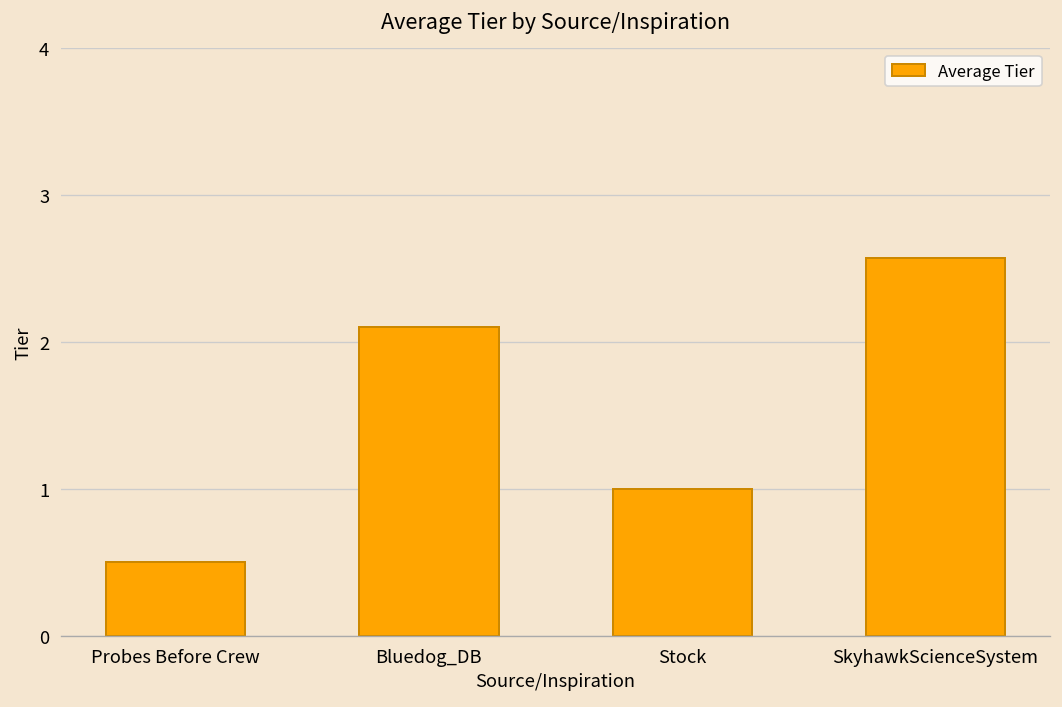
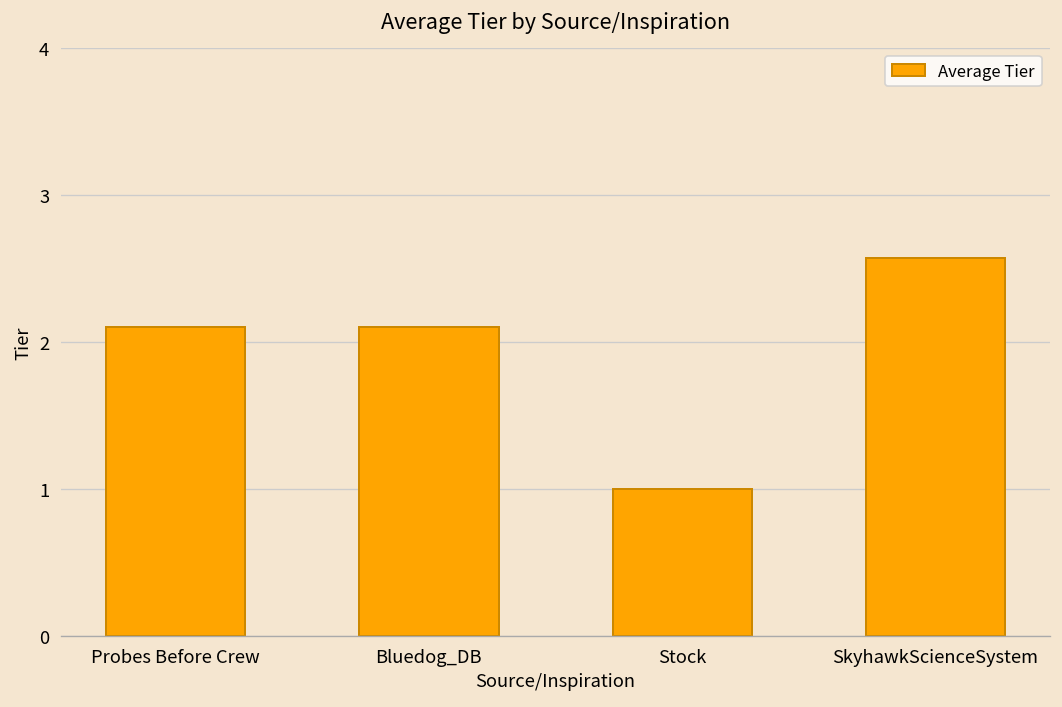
Probes Before Crew: 0.5 -> 2.1
